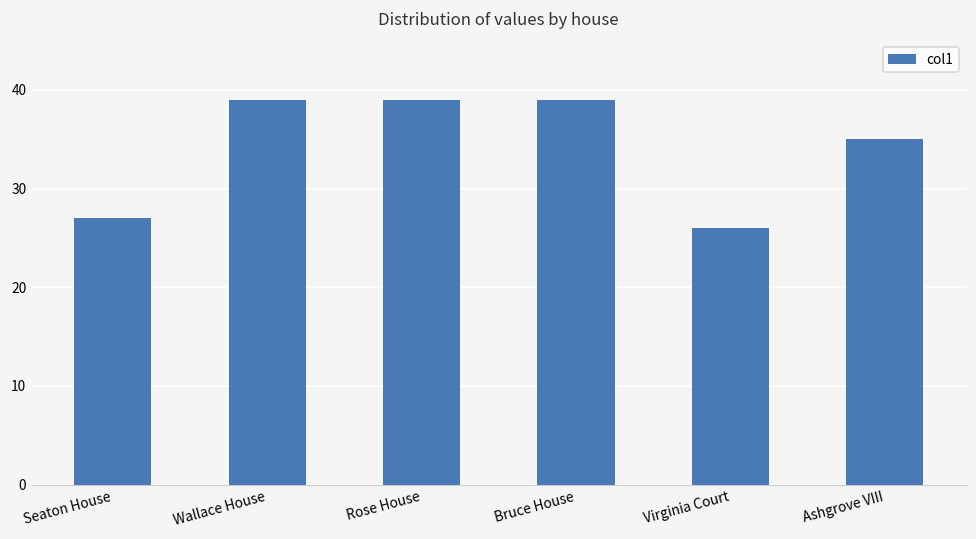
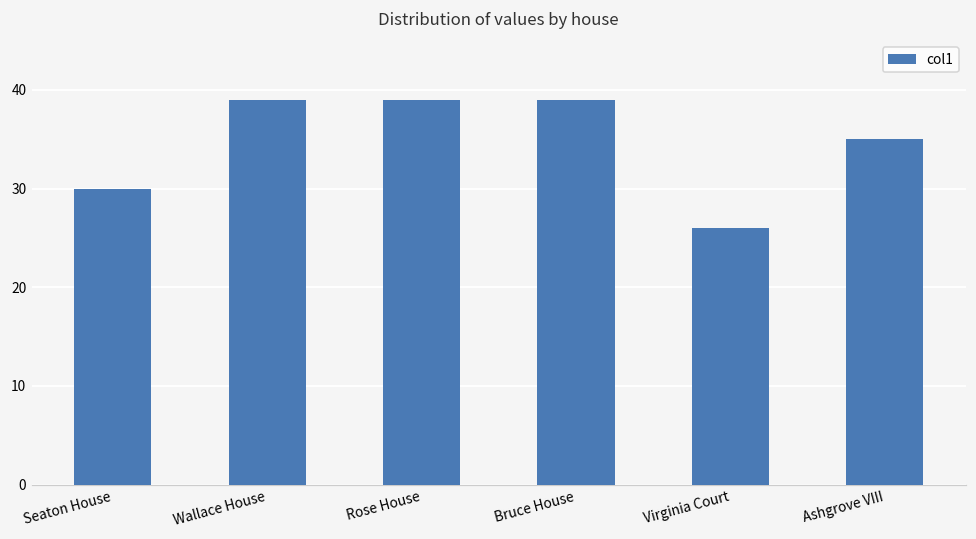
Seaton House: 27 -> 30
